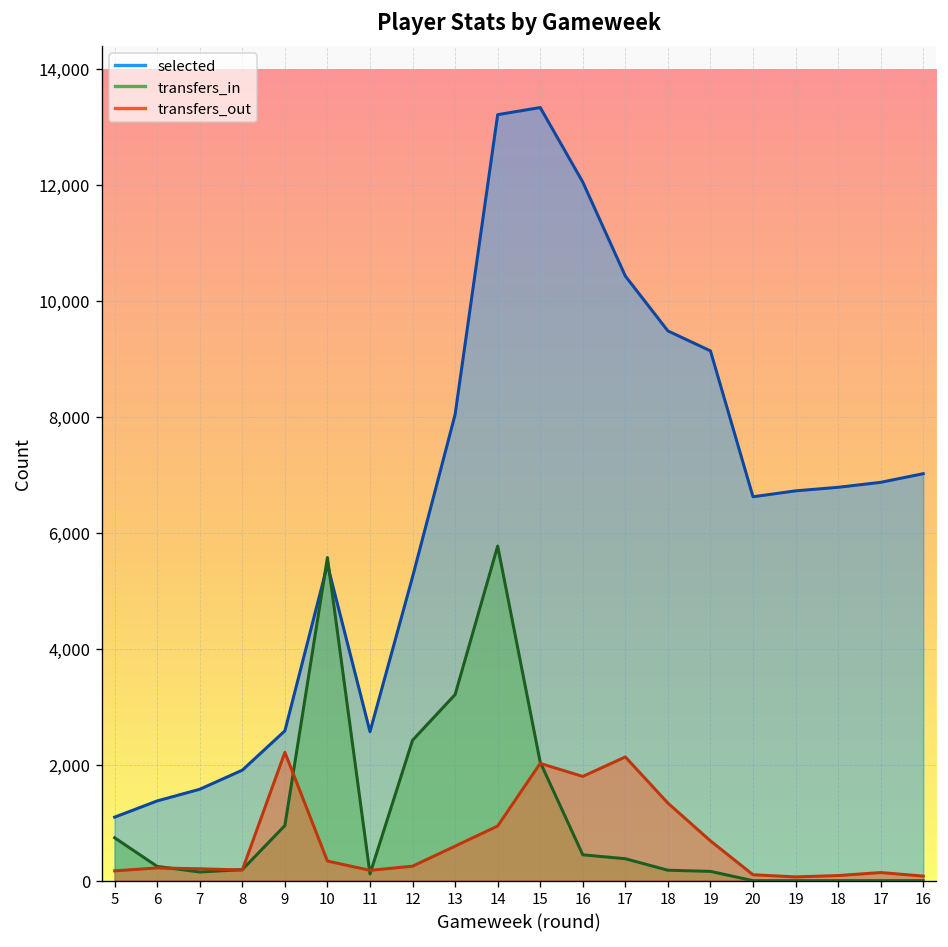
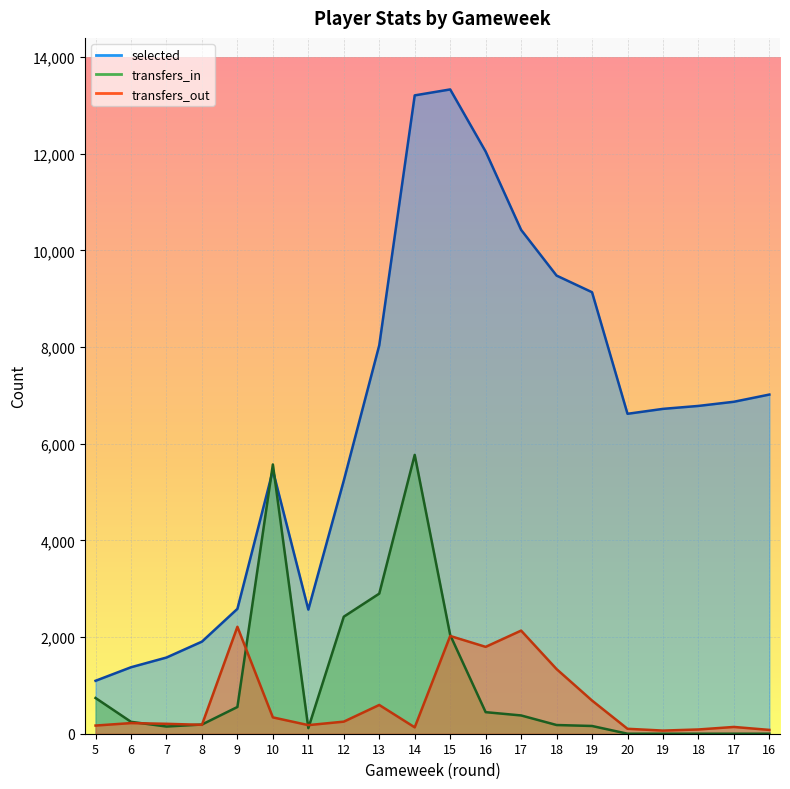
transfers_in, 9: 1,000 -> 600
transfers_in, 13: 3,200 -> 2,900
transfers_out, 14: 900 -> 100
